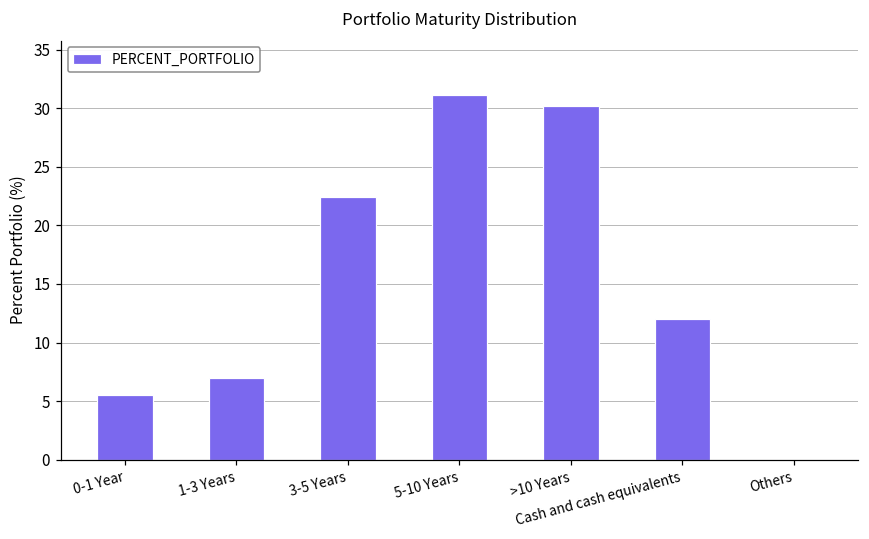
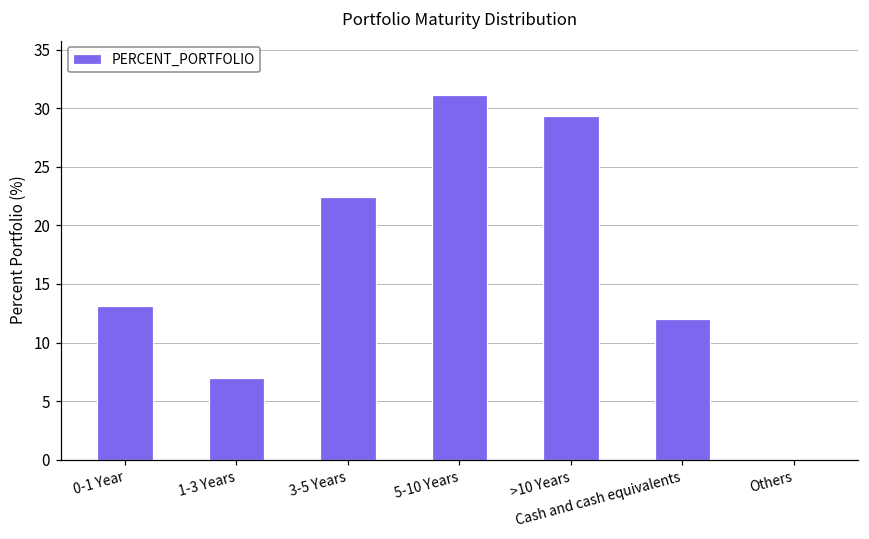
0-1 Year: 5.5 -> 13.1
>10 Years: 30.2 -> 29.3
